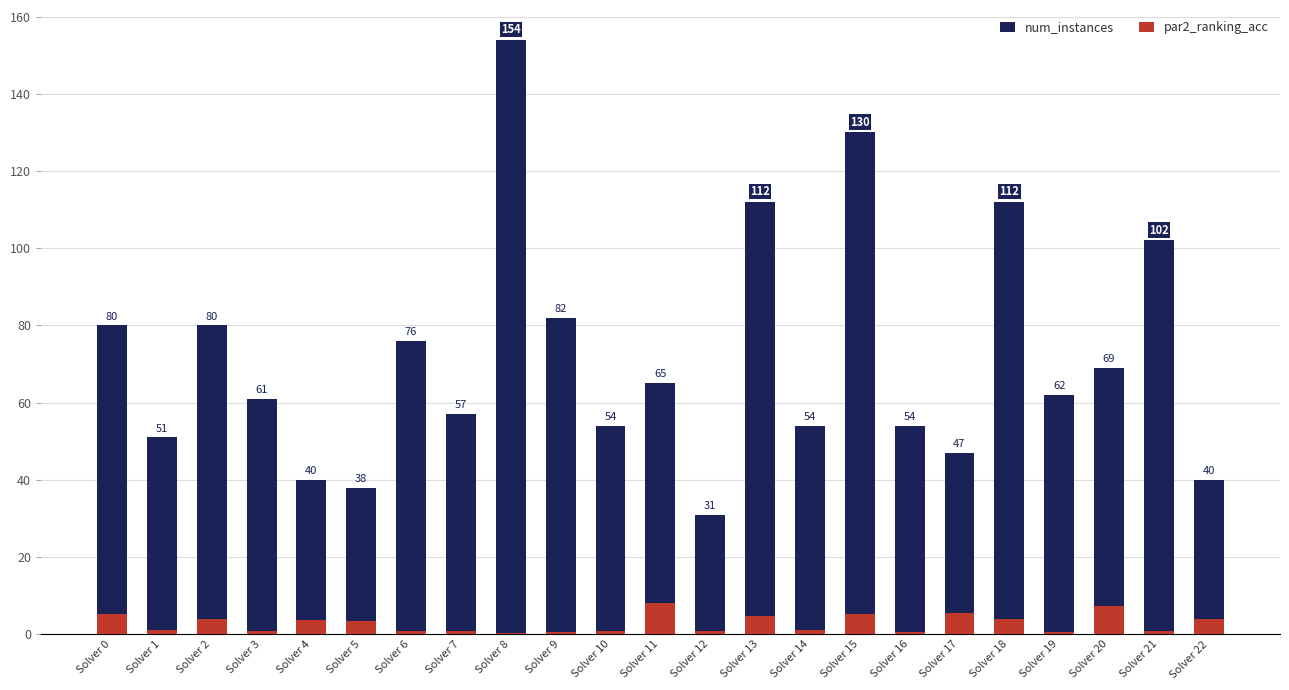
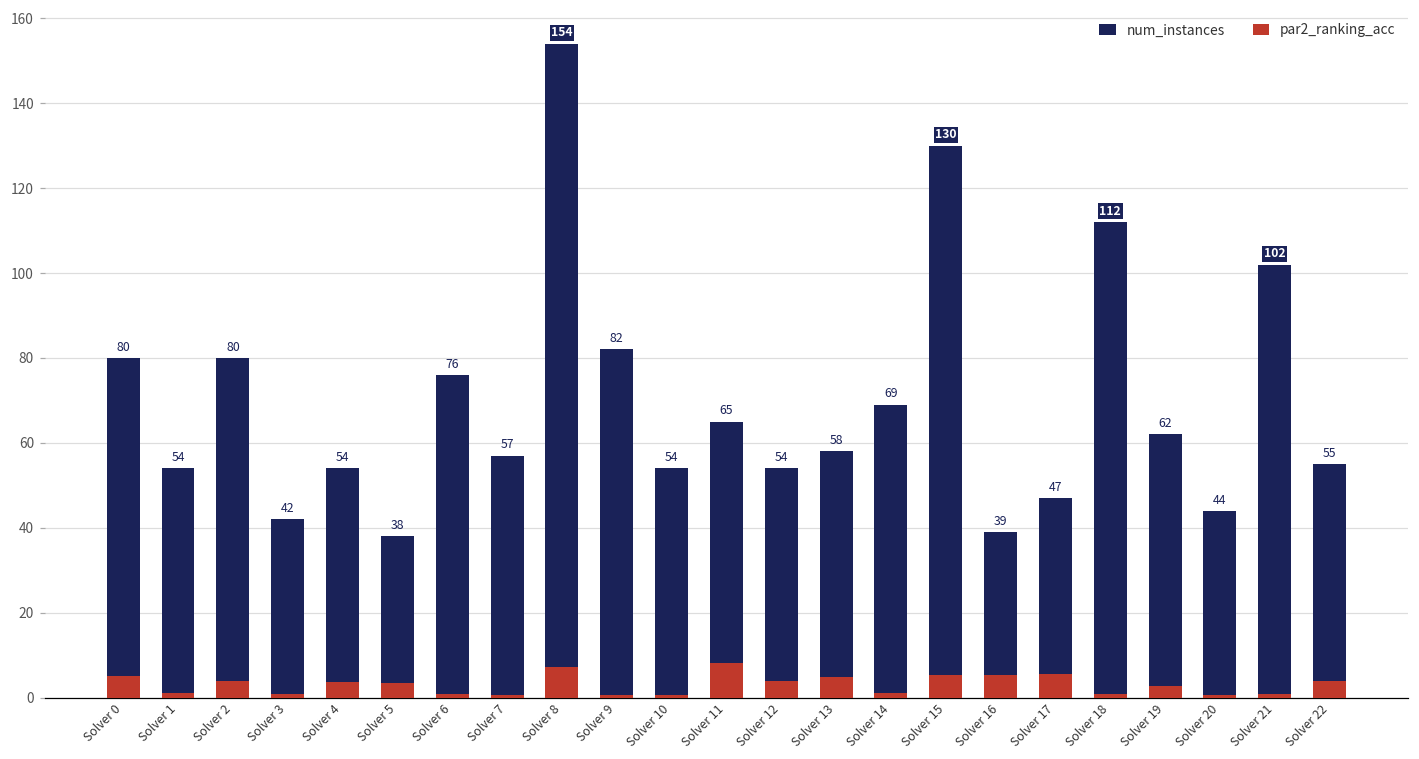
num_instances, Solver 1: 51 -> 54
num_instances, Solver 3: 61 -> 42
num_instances, Solver 4: 40 -> 54
par2_ranking_acc, Solver 8: 0 -> 7
num_instances, Solver 12: 31 -> 54
par2_ranking_acc, Solver 12: 1 -> 4
num_instances, Solver 13: 112 -> 58
num_instances, Solver 14: 54 -> 69
num_instances, Solver 16: 54 -> 39
par2_ranking_acc, Solver 16: 1 -> 5
par2_ranking_acc, Solver 18: 4 -> 1
par2_ranking_acc, Solver 19: 1 -> 3
num_instances, Solver 20: 69 -> 44
par2_ranking_acc, Solver 20: 7 -> 1
num_instances, Solver 22: 40 -> 55
